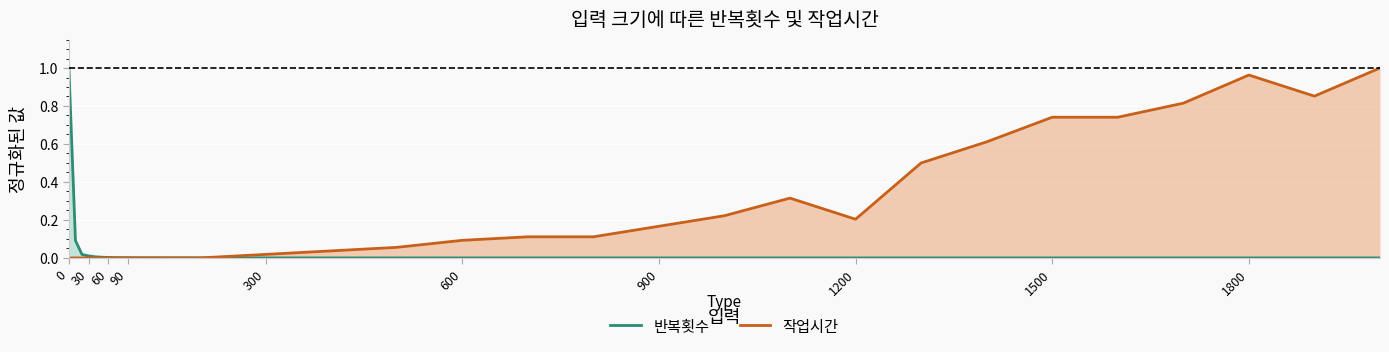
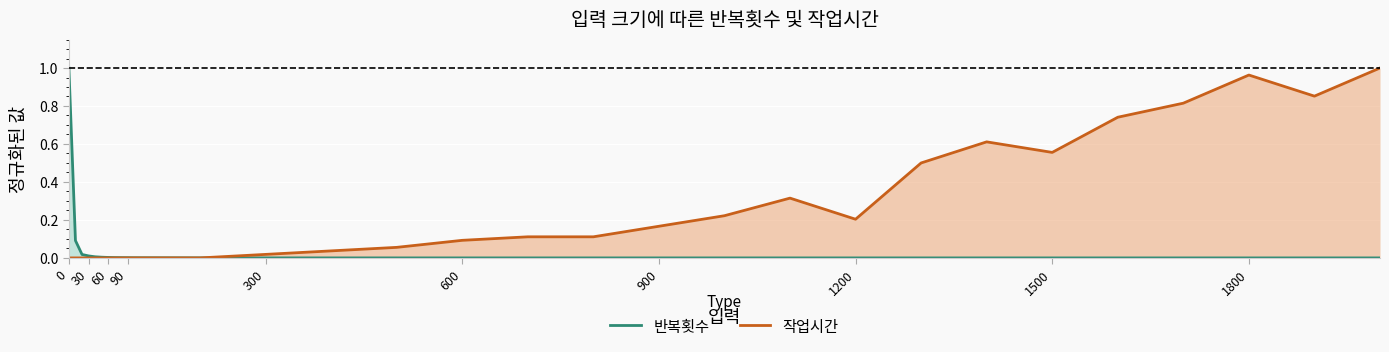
작업시간, 1500: 0.74 -> 0.56
